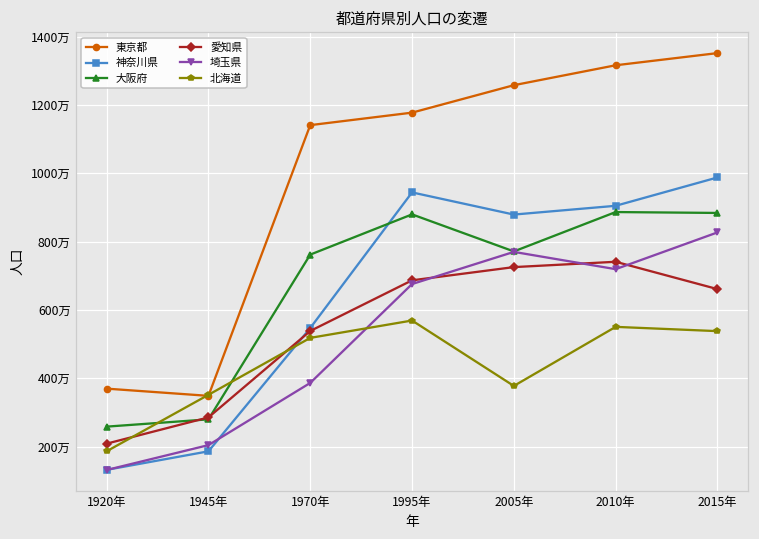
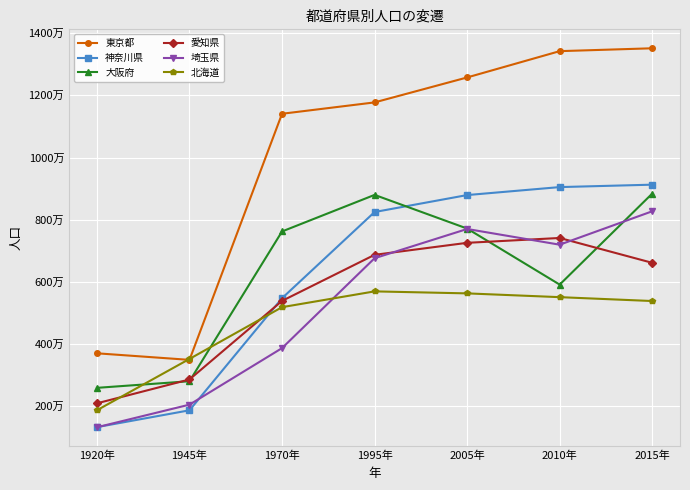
神奈川県, 1995年: 940万 -> 820万
北海道, 2005年: 380万 -> 560万
東京都, 2010年: 1320万 -> 1340万
大阪府, 2010年: 890万 -> 590万
神奈川県, 2015年: 990万 -> 910万
